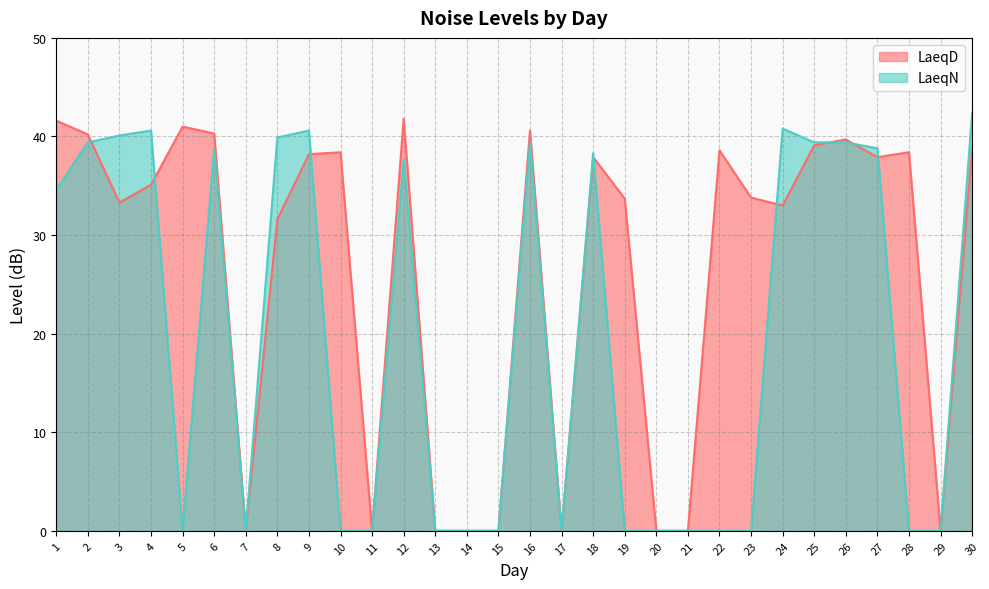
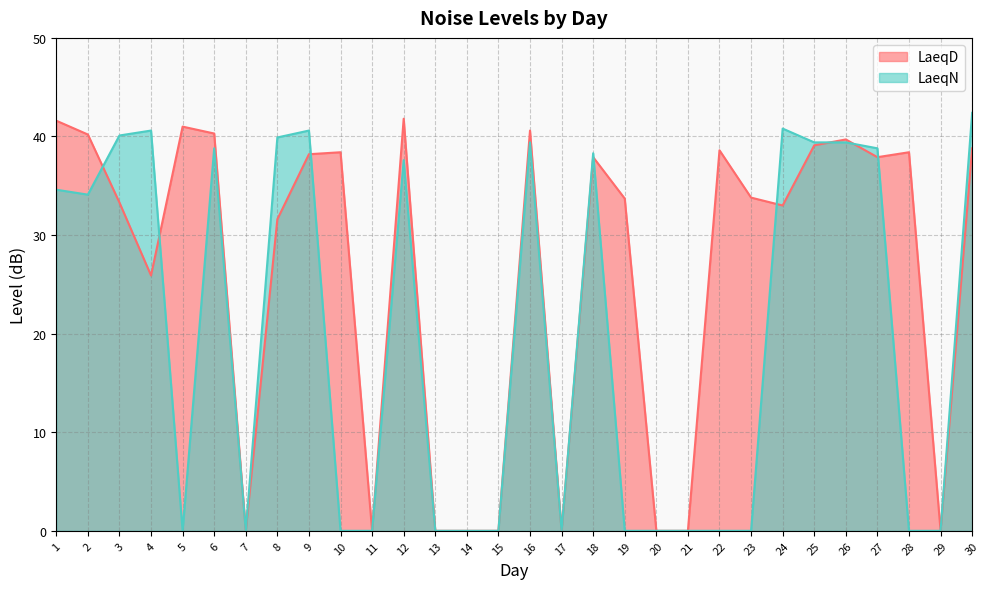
LaeqN, 2: 39 -> 34
LaeqD, 4: 35 -> 26
